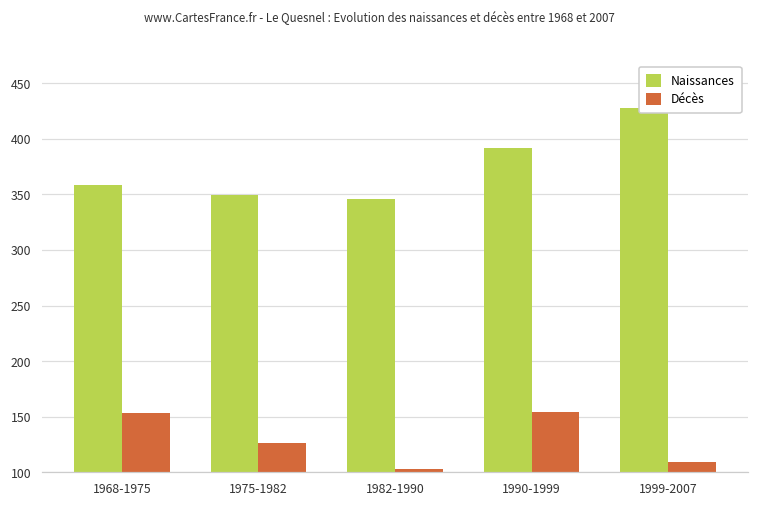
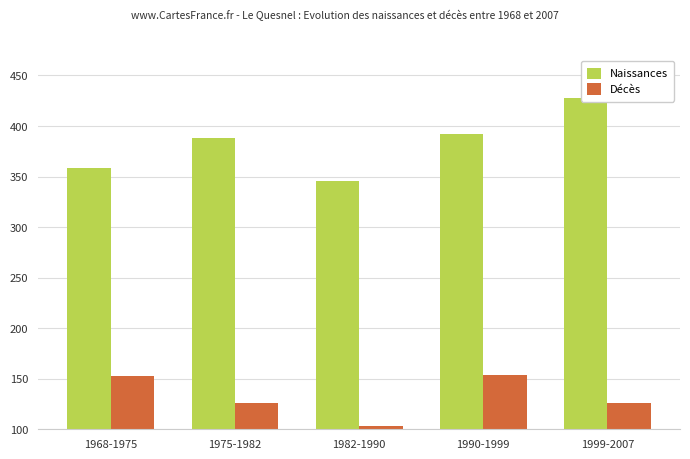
Naissances, 1975-1982: 349 -> 388
Décès, 1999-2007: 109 -> 126
